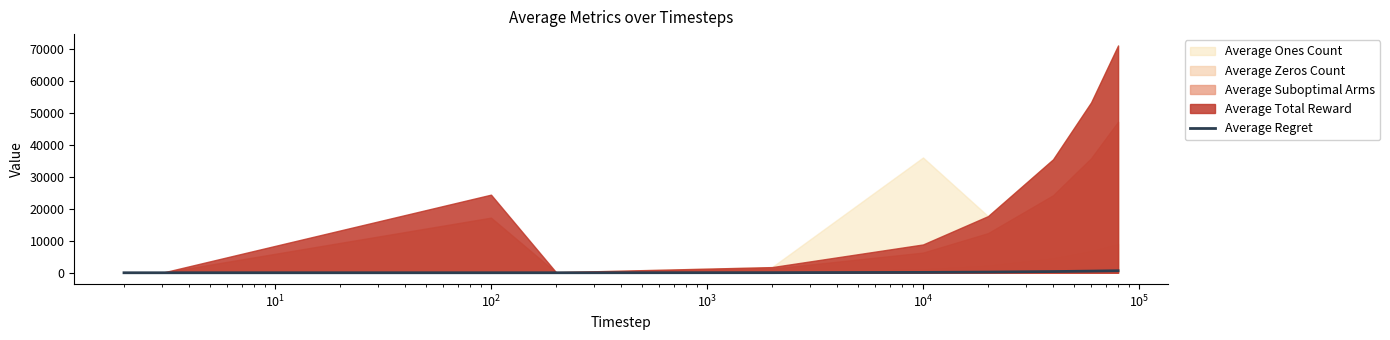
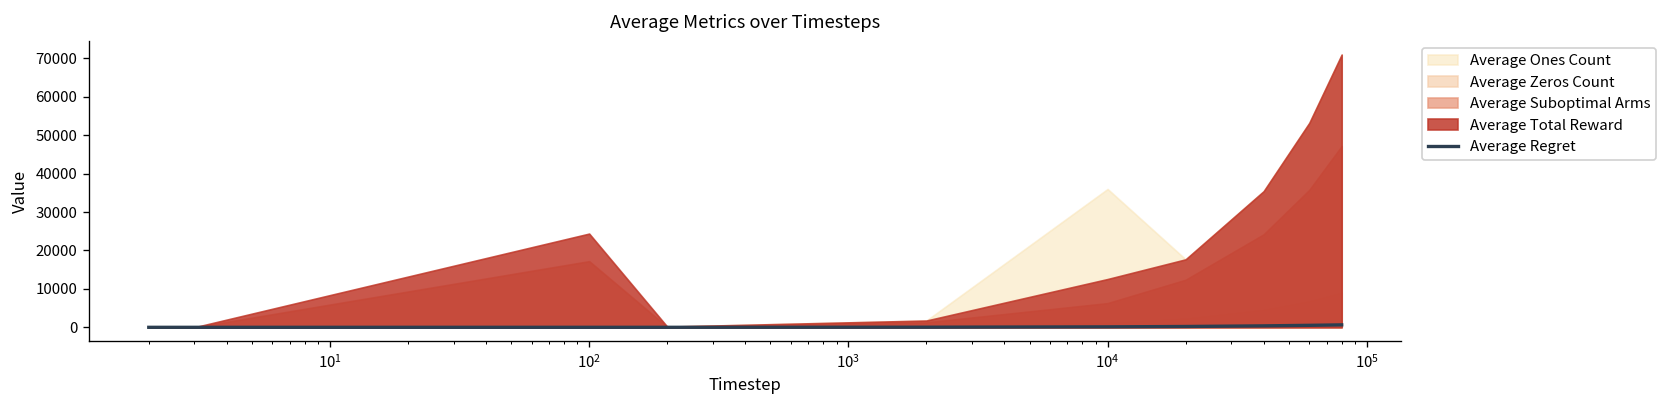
Average Total Reward, 10^4: 9000 -> 13000
